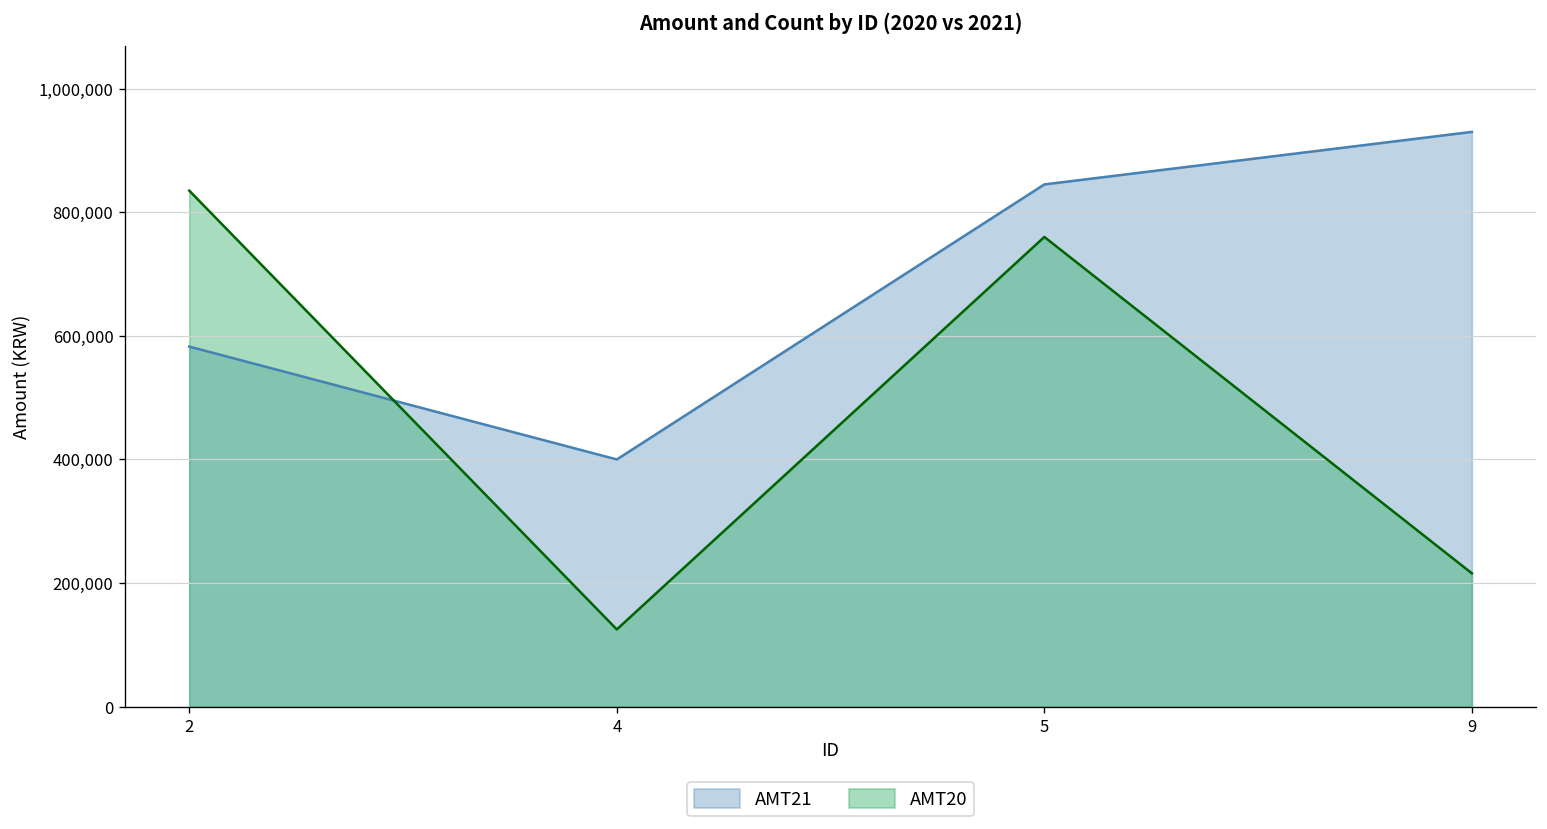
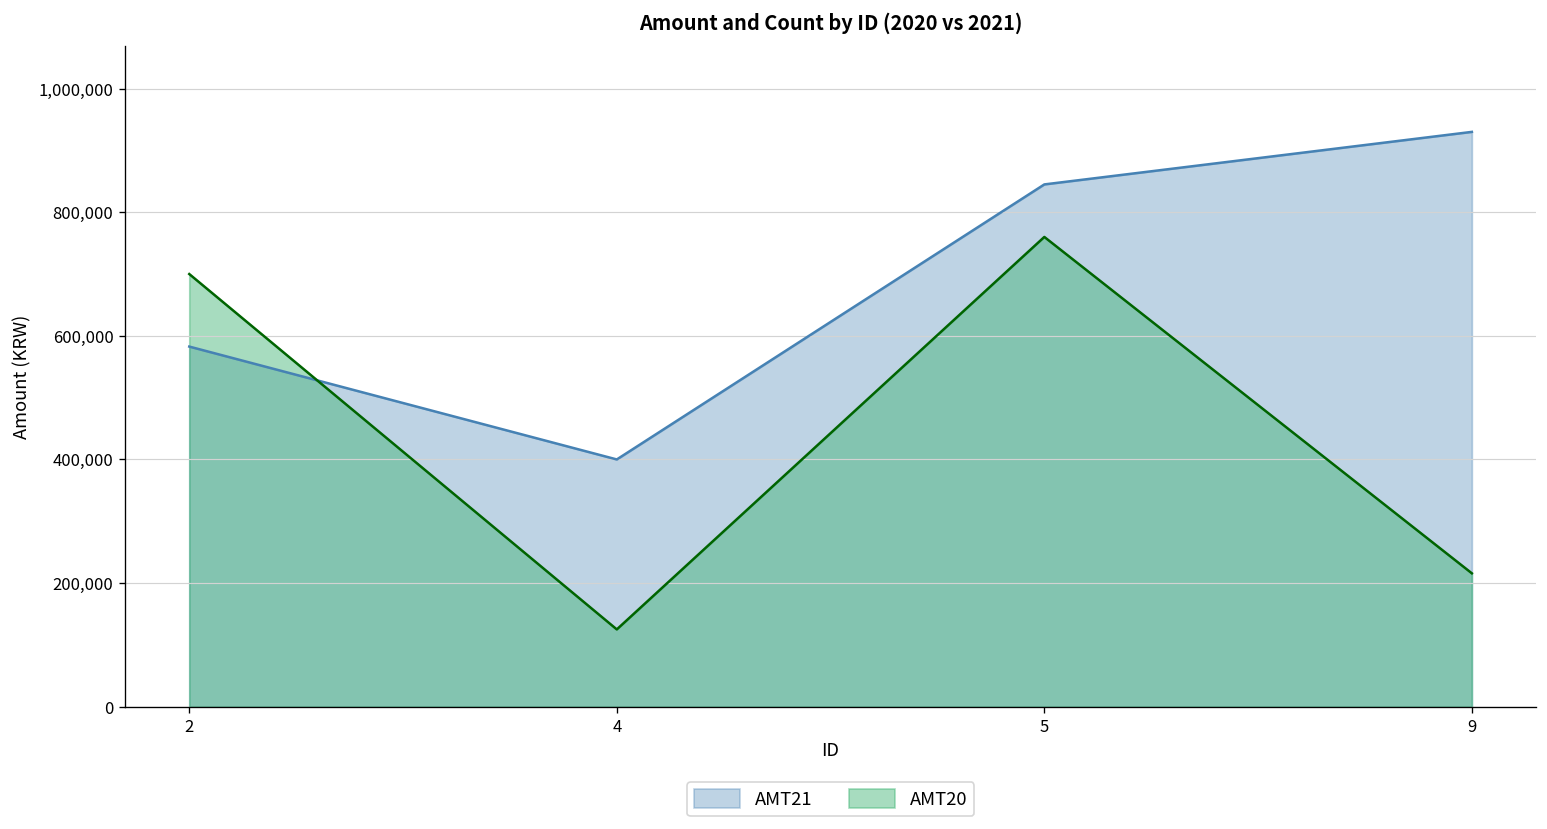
AMT20, 2: 830,000 -> 700,000
